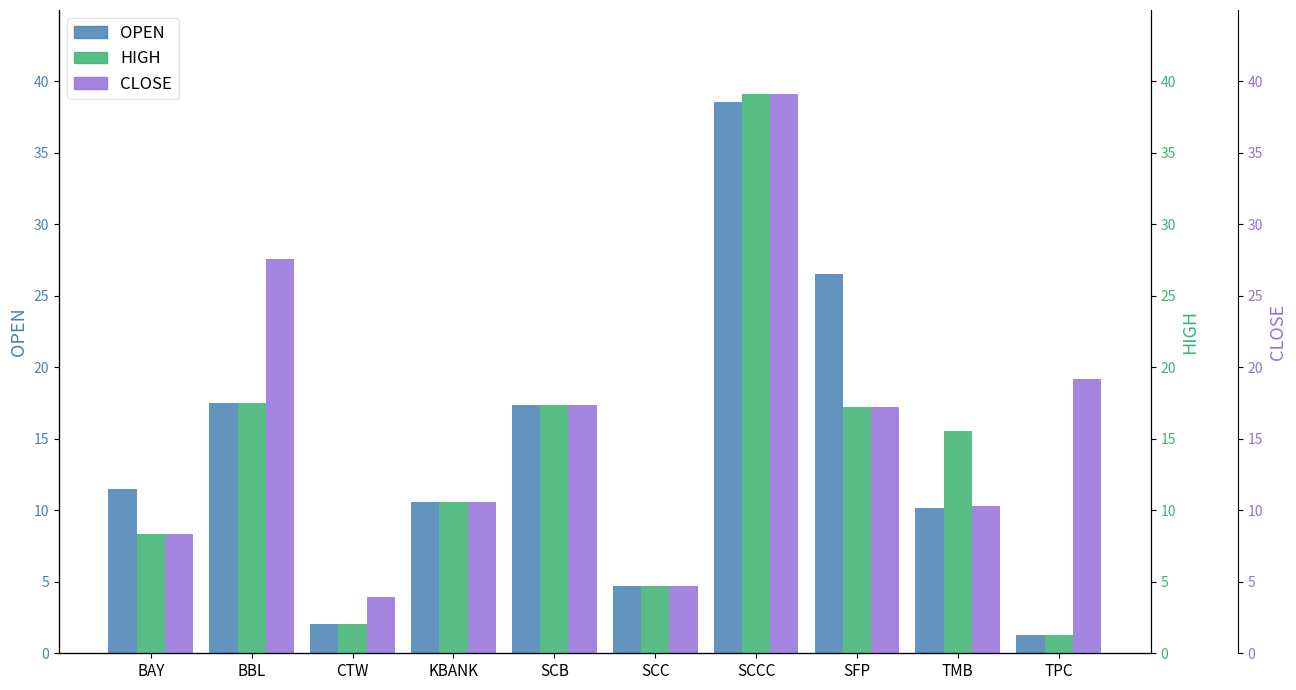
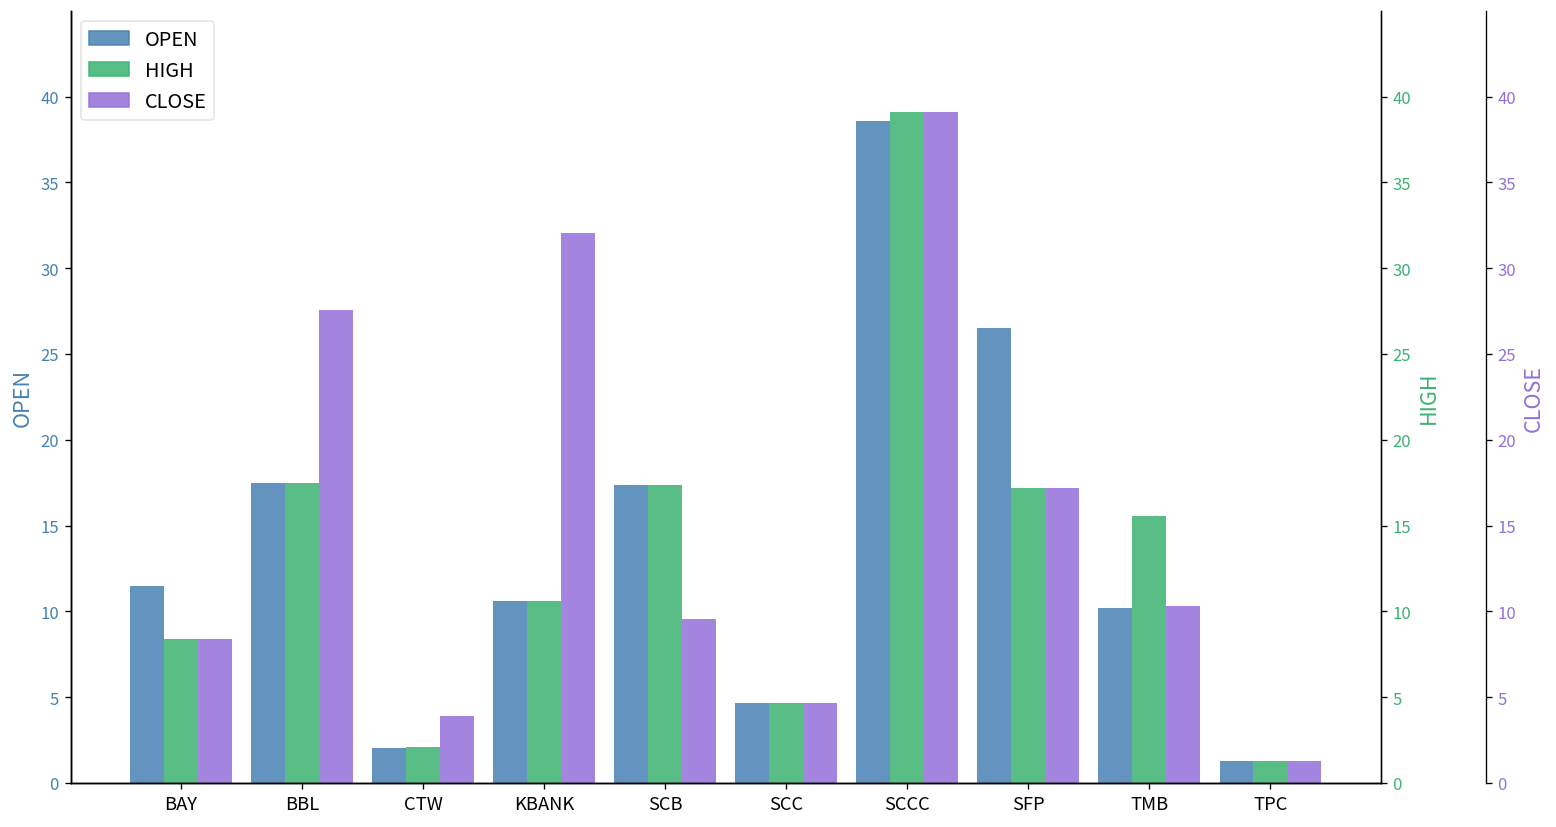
CLOSE, KBANK: 10.6 -> 32.1
CLOSE, SCB: 17.4 -> 9.5
CLOSE, TPC: 19.2 -> 1.3
